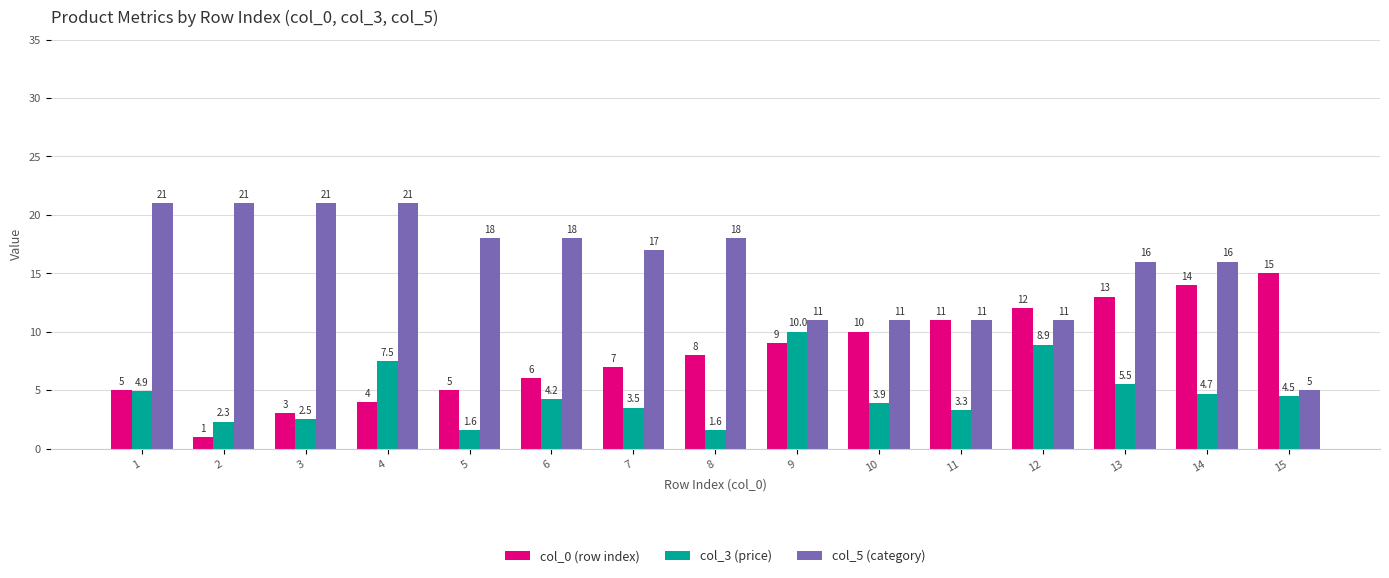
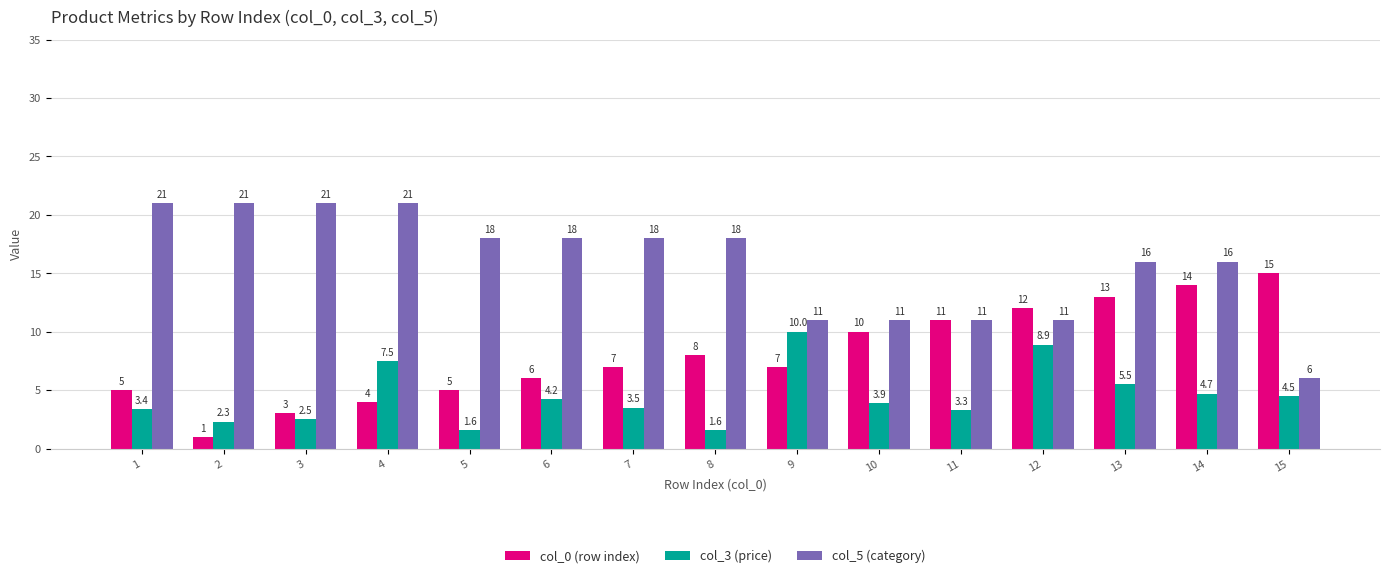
col_3 (price), 1: 4.9 -> 3.4
col_5 (category), 7: 17 -> 18
col_0 (row index), 9: 9 -> 7
col_5 (category), 15: 5 -> 6
